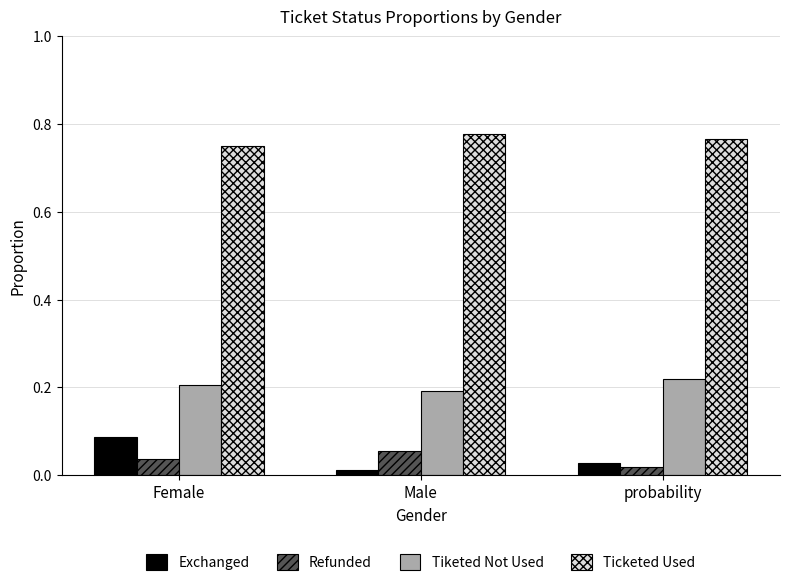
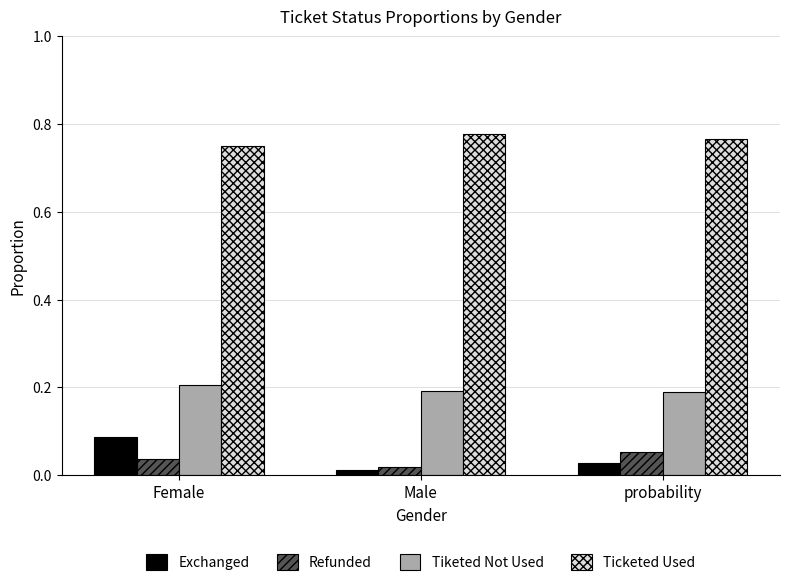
Refunded, Male: 0.06 -> 0.02
Refunded, probability: 0.02 -> 0.05
Tiketed Not Used, probability: 0.22 -> 0.19
